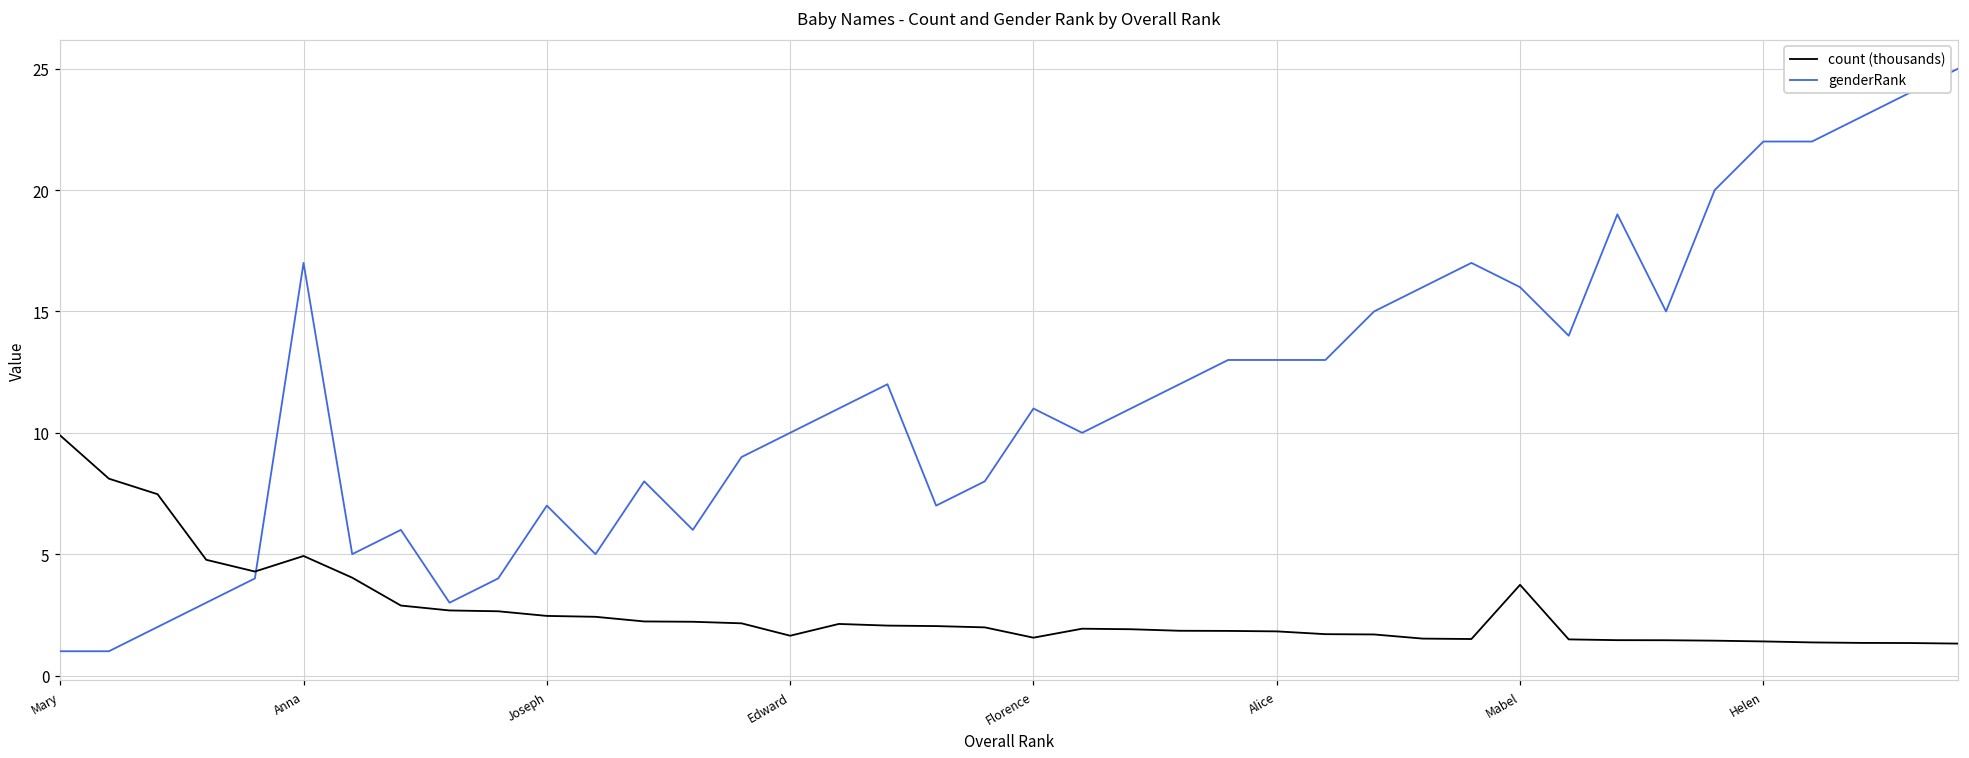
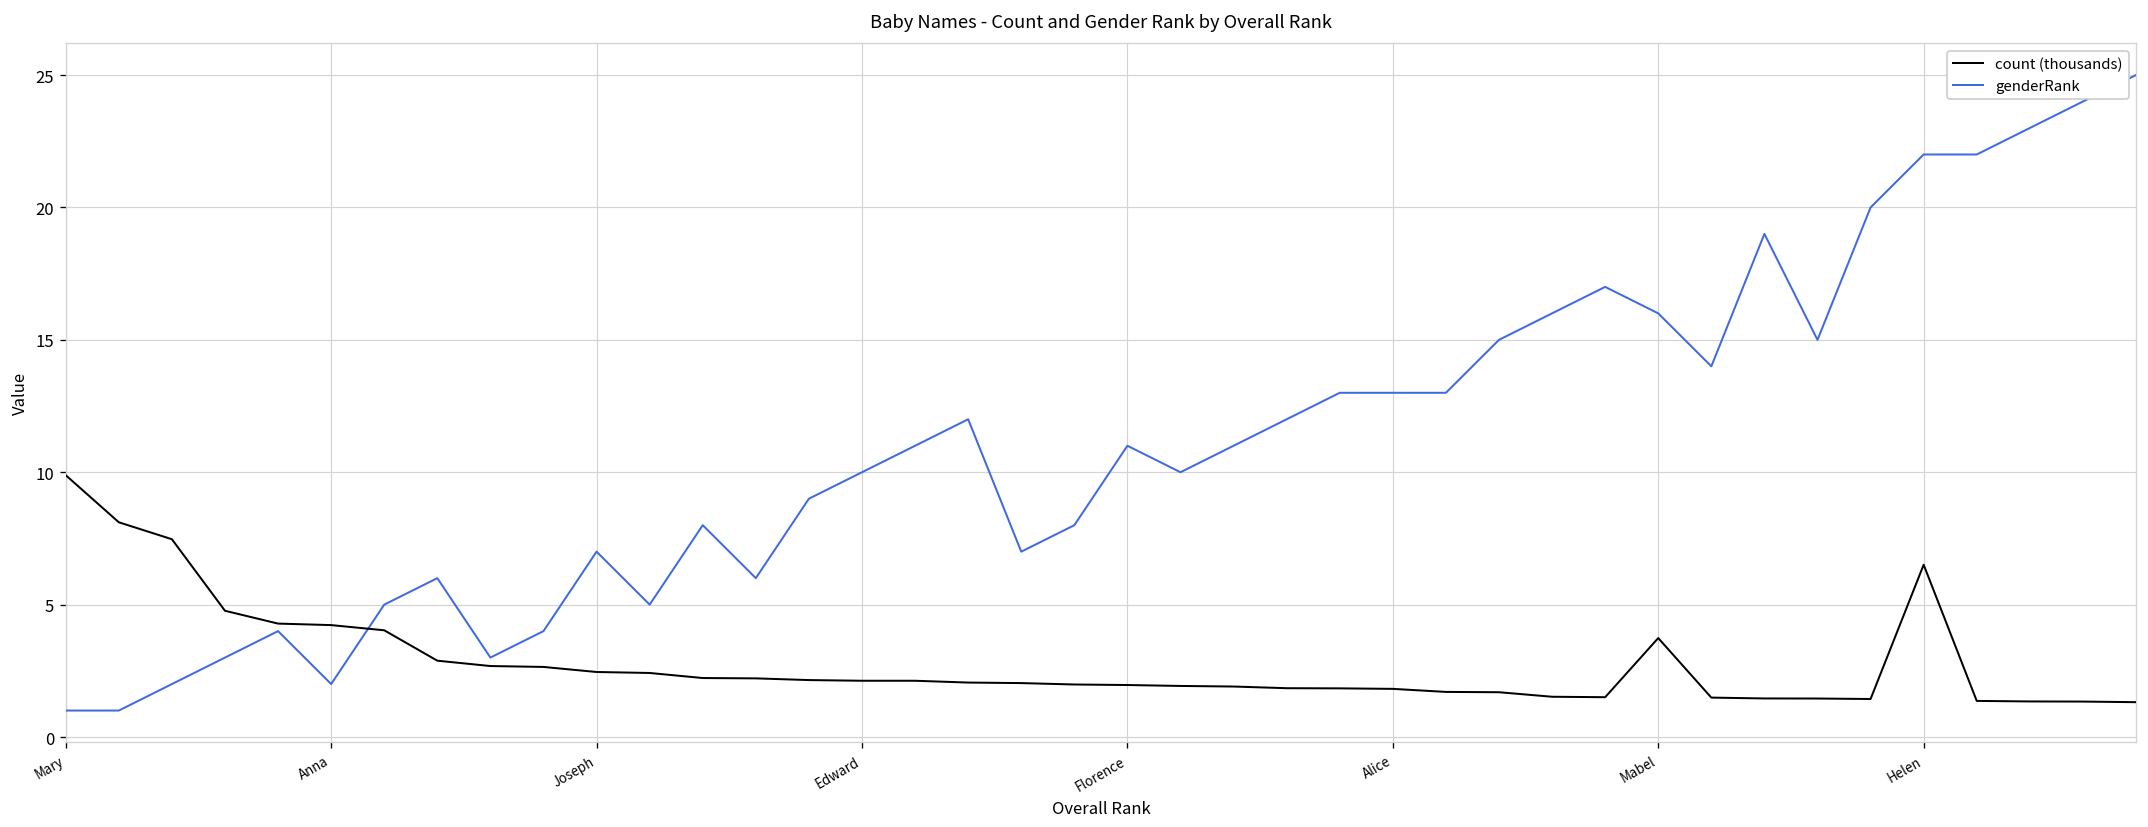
count (thousands), Anna: 4.9 -> 4.2
genderRank, Anna: 17 -> 2
count (thousands), Edward: 1.6 -> 2.1
count (thousands), Florence: 1.6 -> 2.0
count (thousands), Helen: 1.4 -> 6.5
